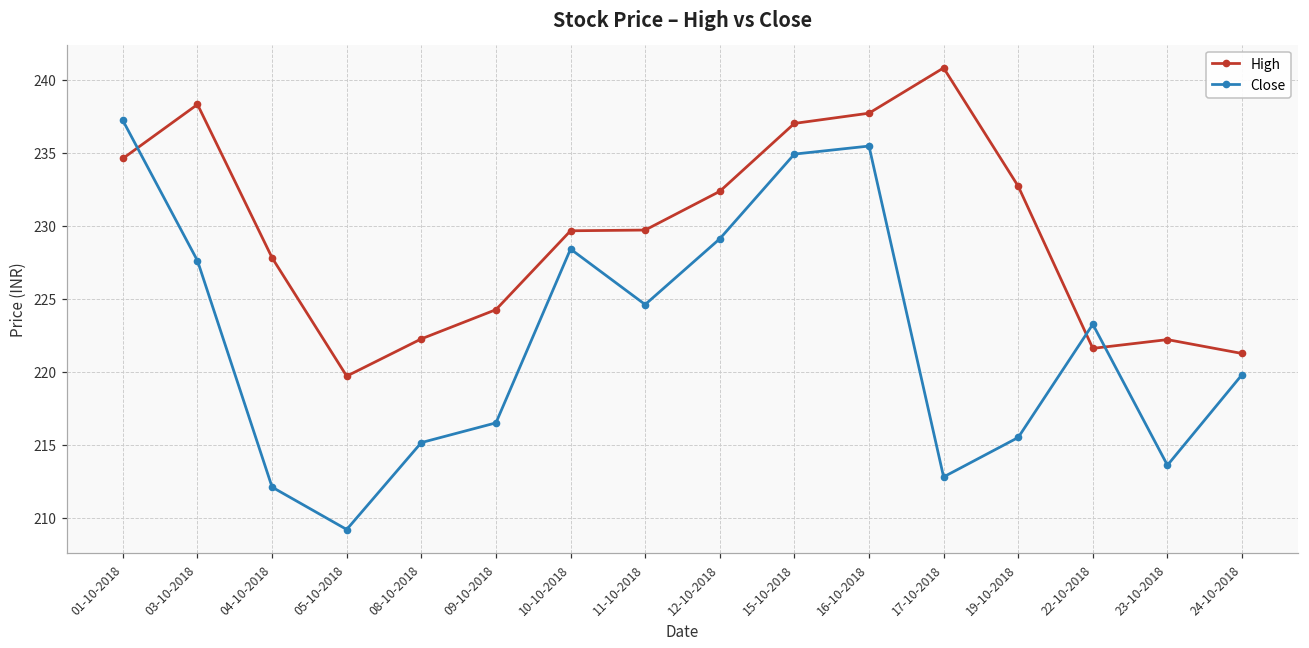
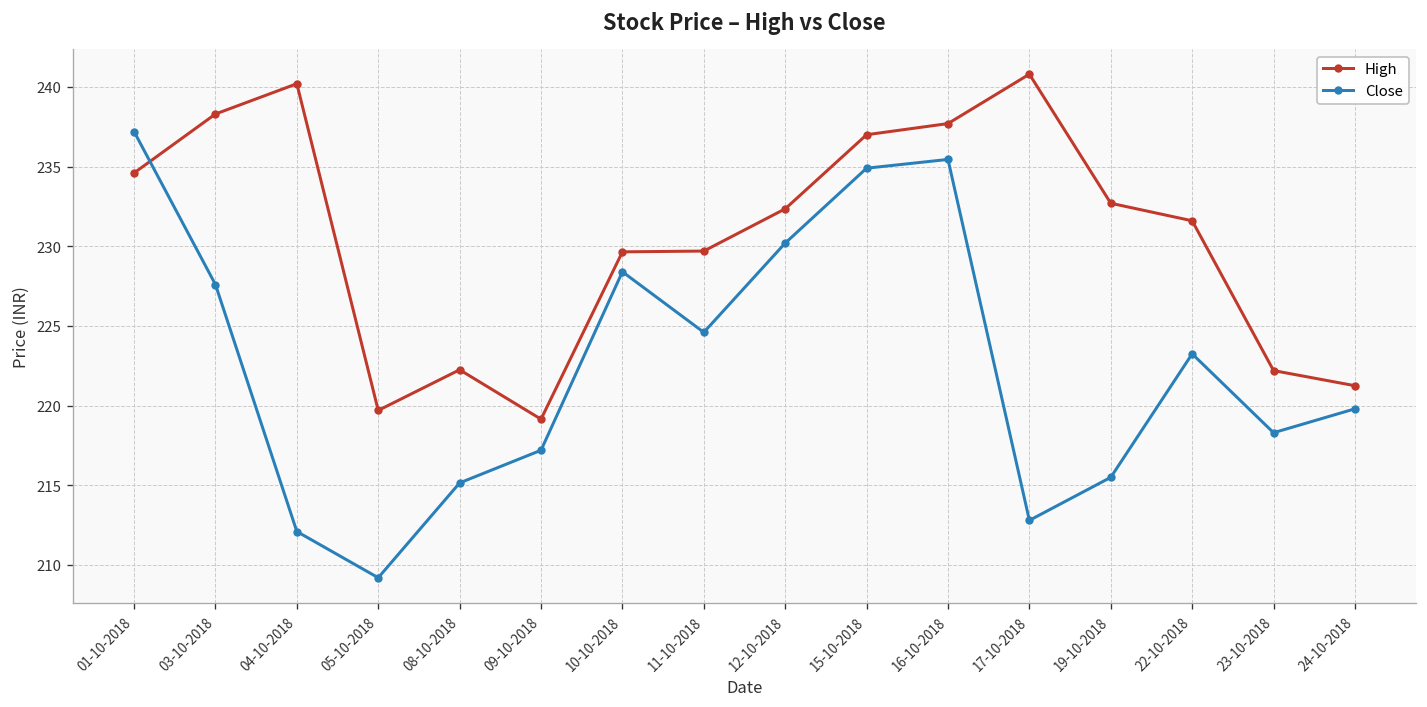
High, 04-10-2018: 227.8 -> 240.2
High, 09-10-2018: 224.3 -> 219.2
Close, 09-10-2018: 216.5 -> 217.2
Close, 12-10-2018: 229.1 -> 230.2
High, 22-10-2018: 221.6 -> 231.6
Close, 23-10-2018: 213.6 -> 218.3
